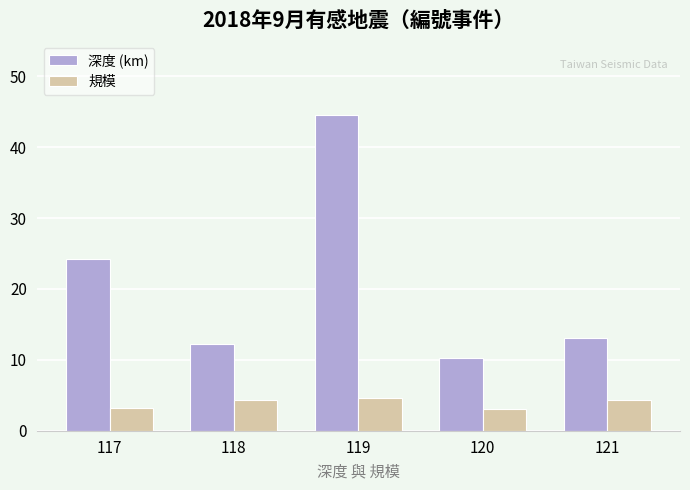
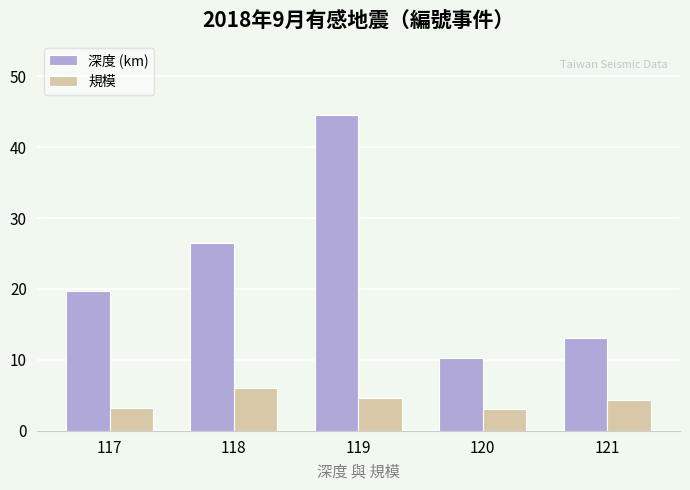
深度 (km), 117: 24 -> 20
深度 (km), 118: 12 -> 27
規模, 118: 4 -> 6
